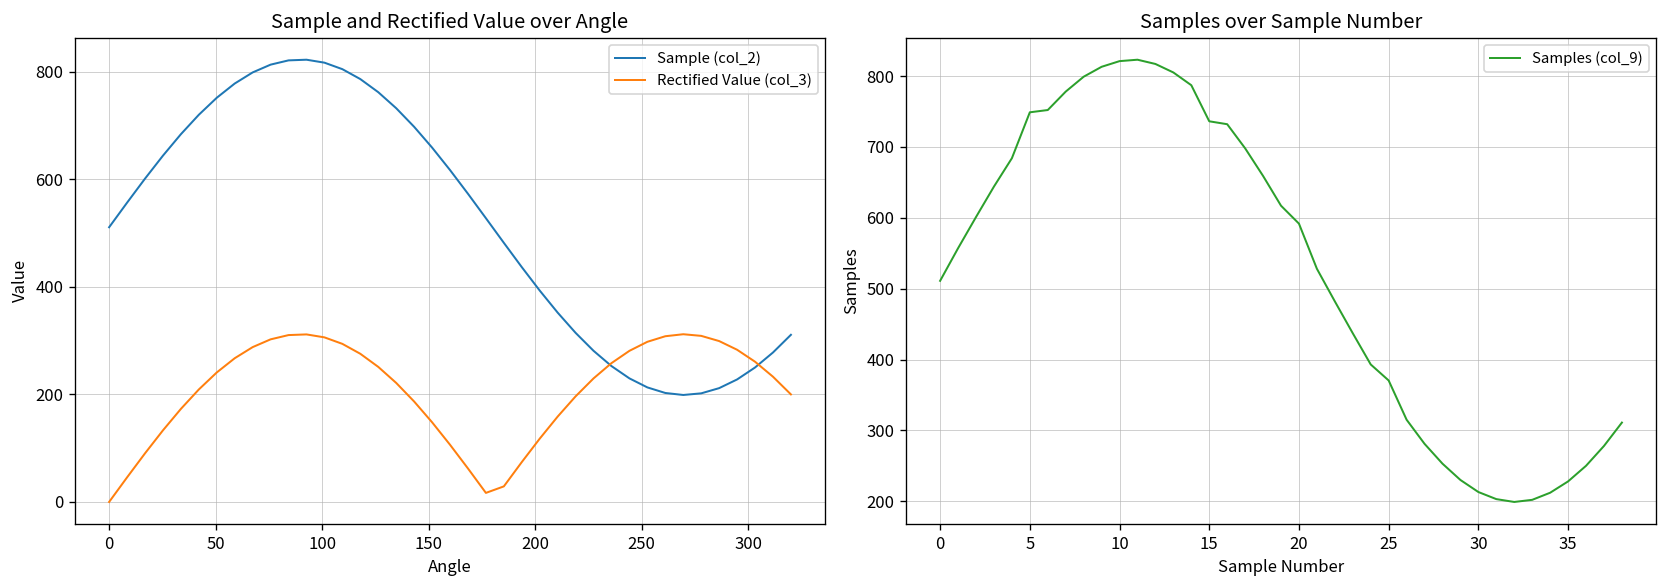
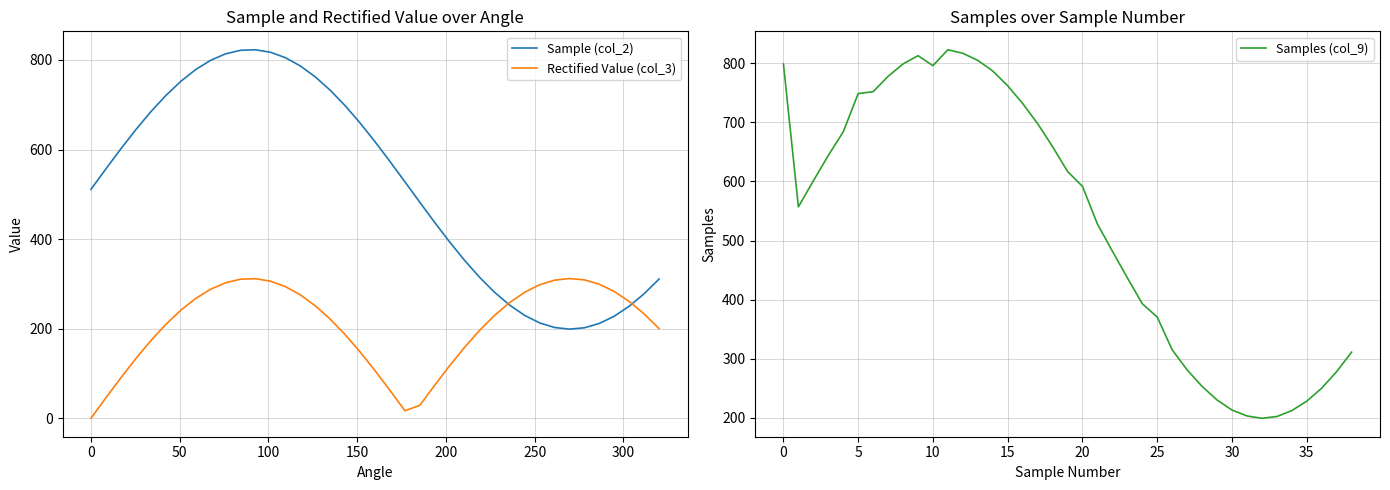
Samples over Sample Number, 0: 510 -> 800
Samples over Sample Number, 10: 820 -> 800
Samples over Sample Number, 15: 740 -> 760
